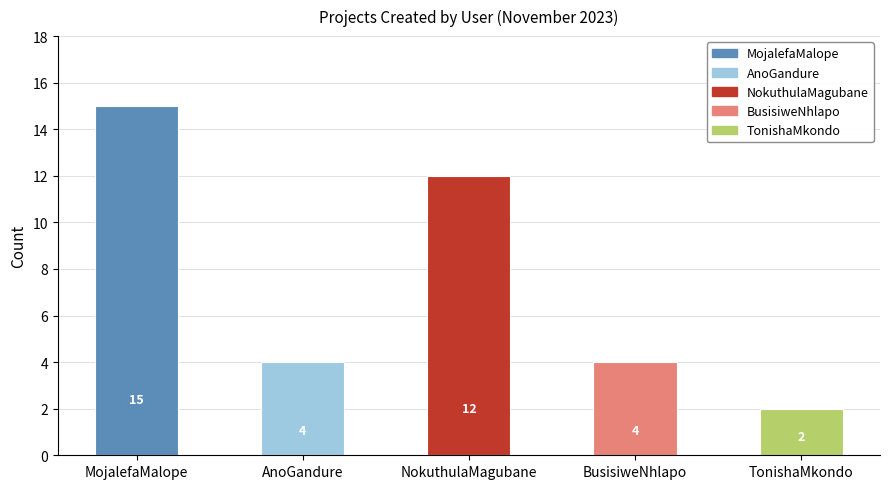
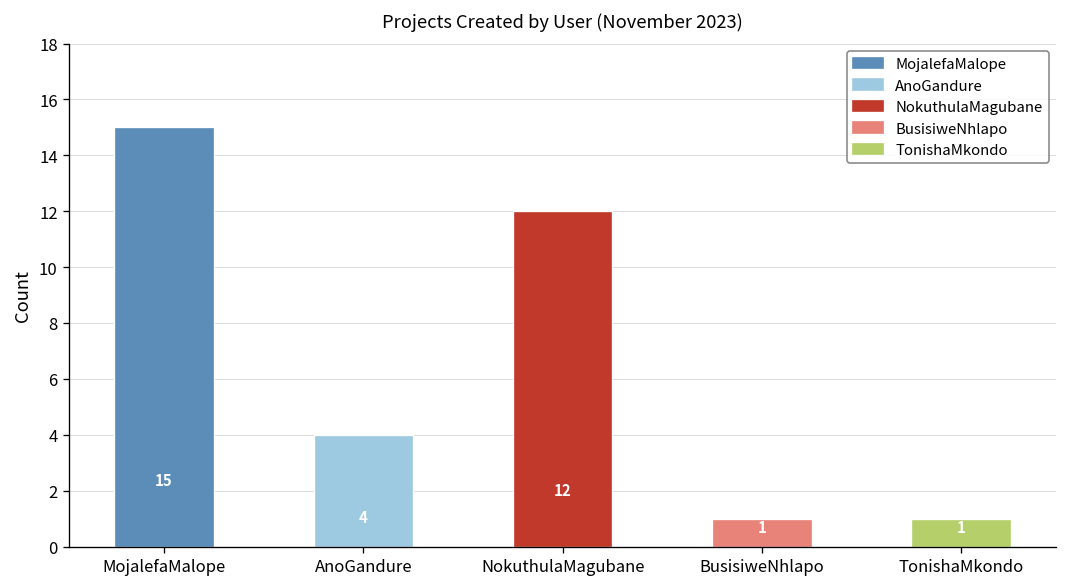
BusisiweNhlapo: 4 -> 1
TonishaMkondo: 2 -> 1
